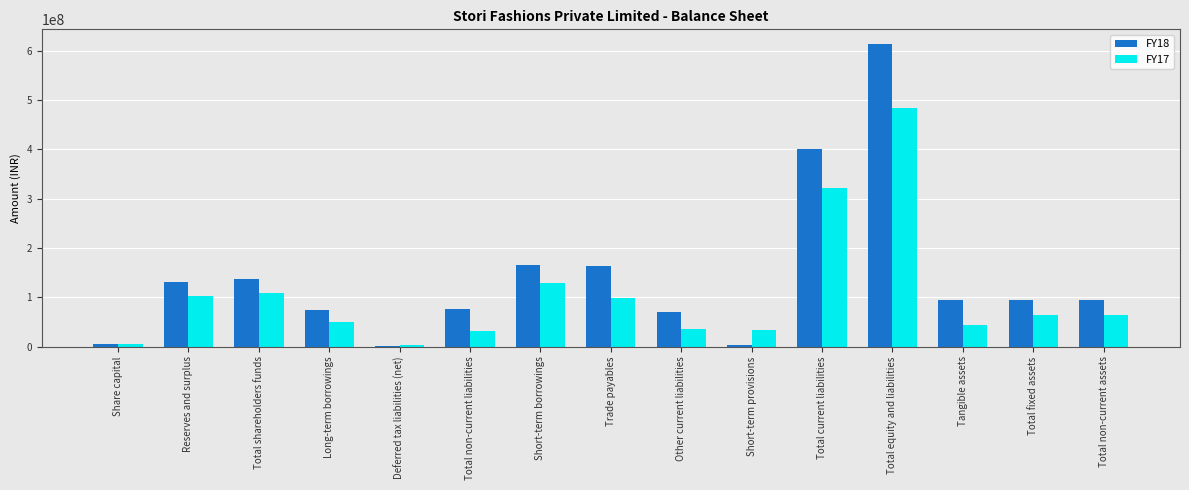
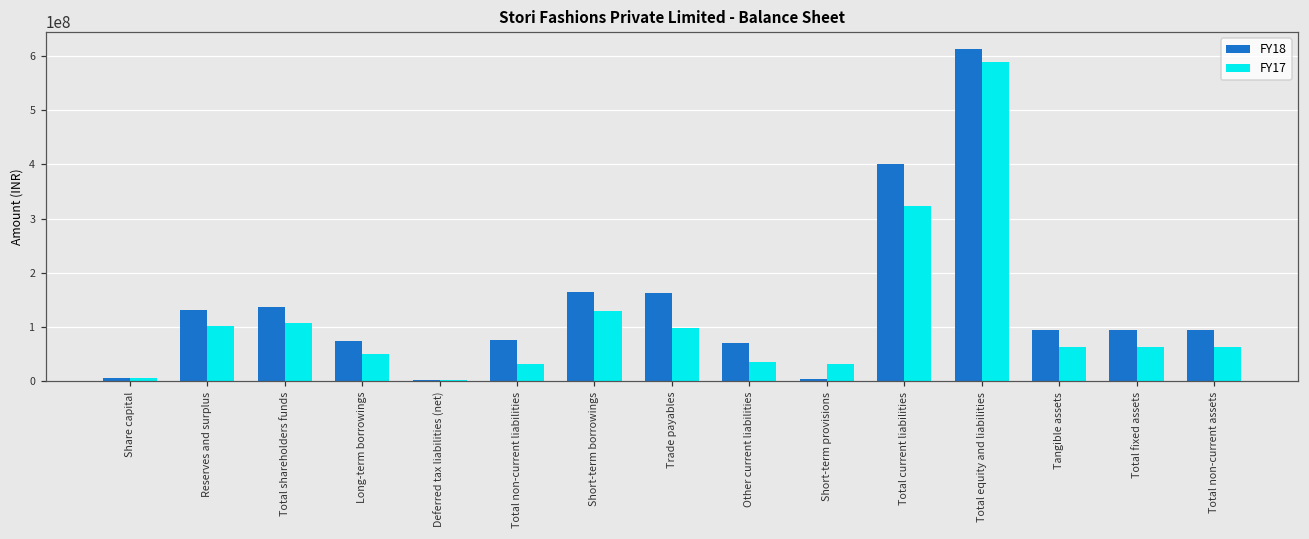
FY17, Total equity and liabilities: 480000000 -> 590000000
FY17, Tangible assets: 40000000 -> 60000000
